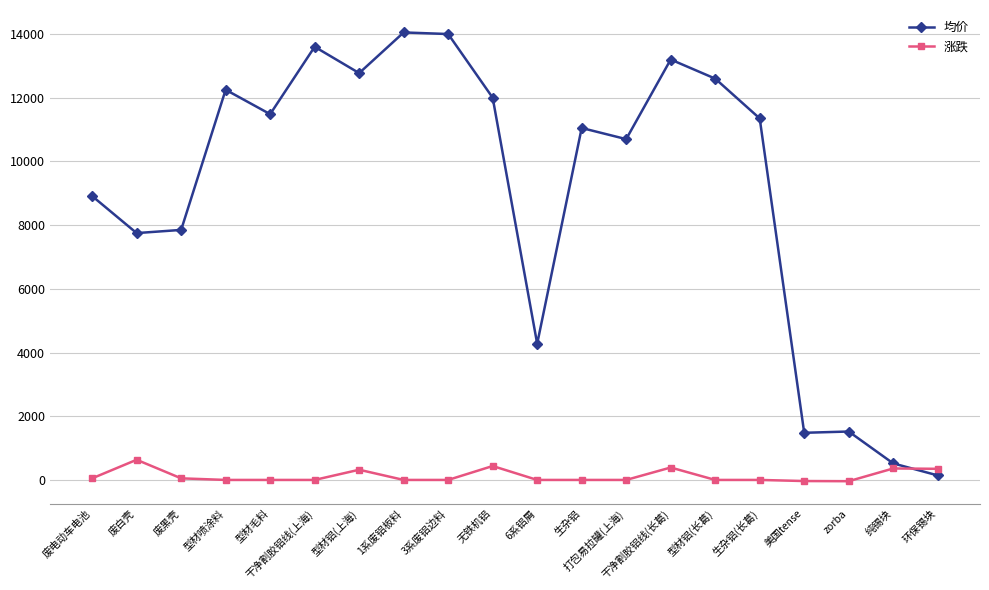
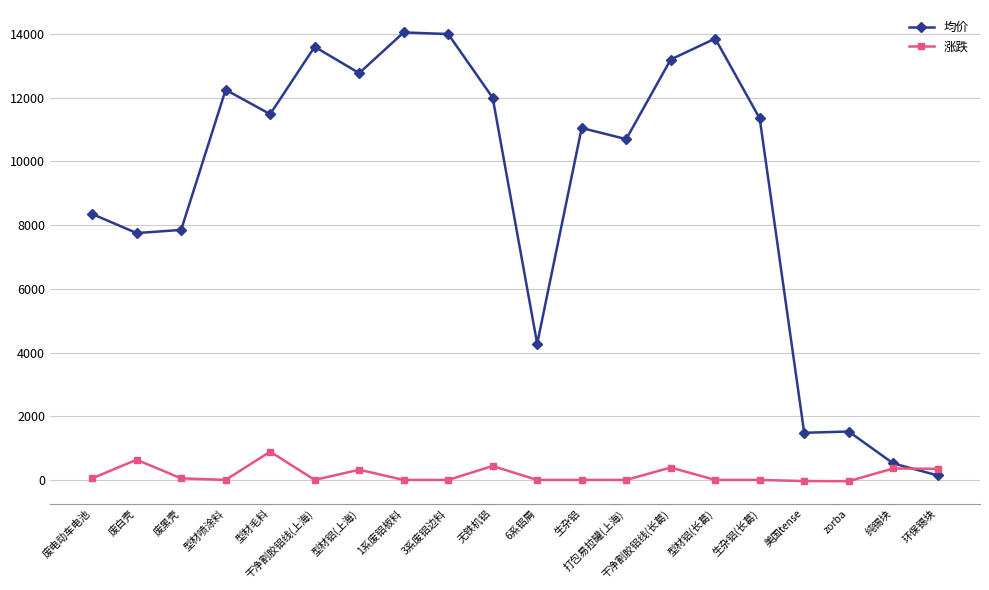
均价, 废电动车电池: 8900 -> 8400
涨跌, 型材毛料: 0 -> 900
均价, 型材铝(长葛): 12600 -> 13900
